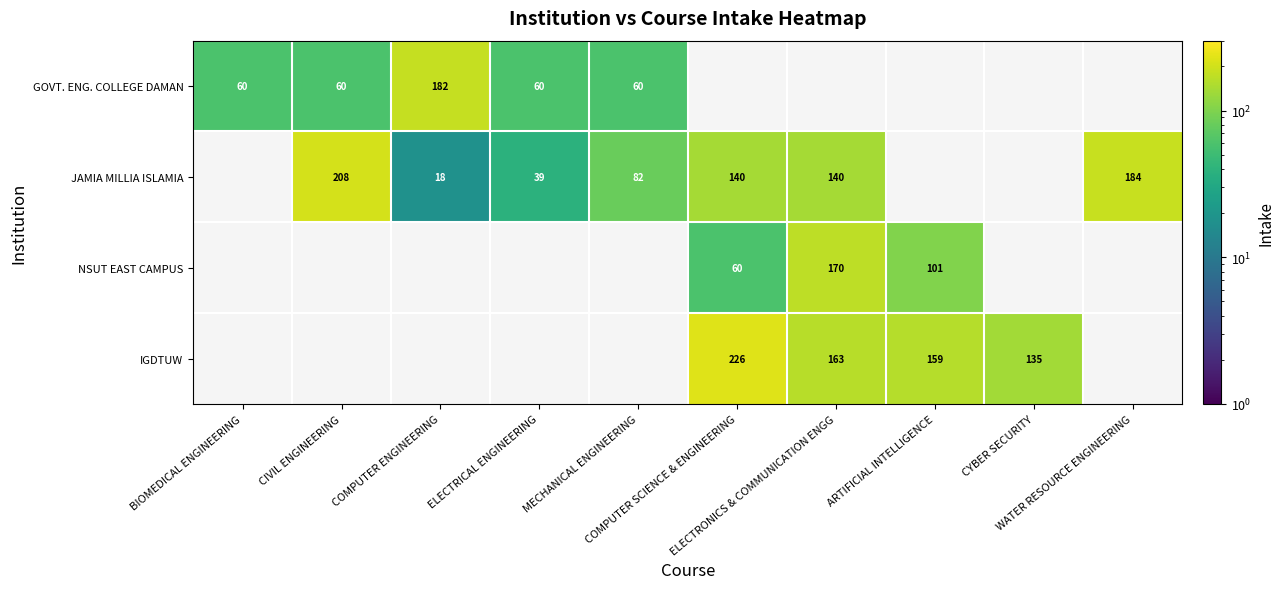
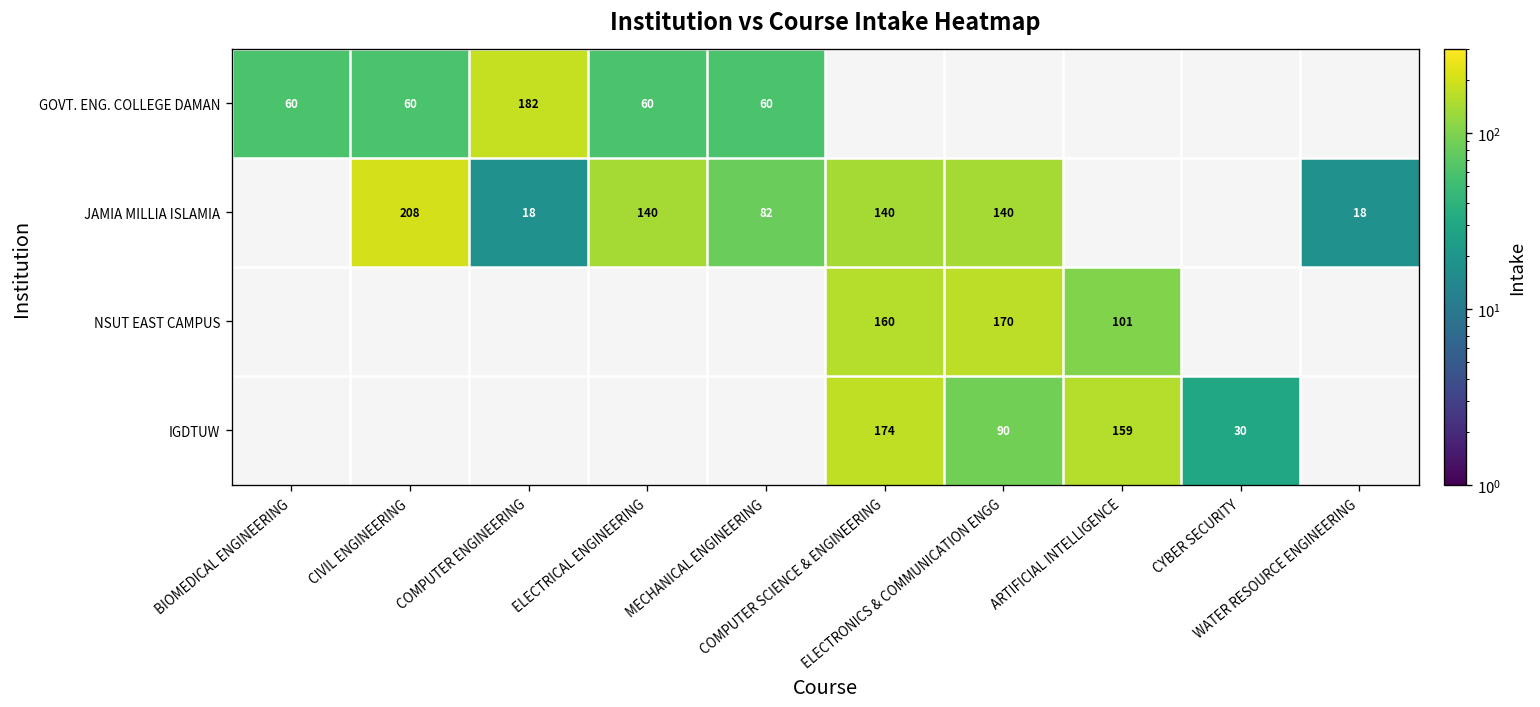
JAMIA MILLIA ISLAMIA, ELECTRICAL ENGINEERING: 39 -> 140
JAMIA MILLIA ISLAMIA, WATER RESOURCE ENGINEERING: 184 -> 18
NSUT EAST CAMPUS, COMPUTER SCIENCE & ENGINEERING: 60 -> 160
IGDTUW, COMPUTER SCIENCE & ENGINEERING: 226 -> 174
IGDTUW, ELECTRONICS & COMMUNICATION ENGG: 163 -> 90
IGDTUW, CYBER SECURITY: 135 -> 30
